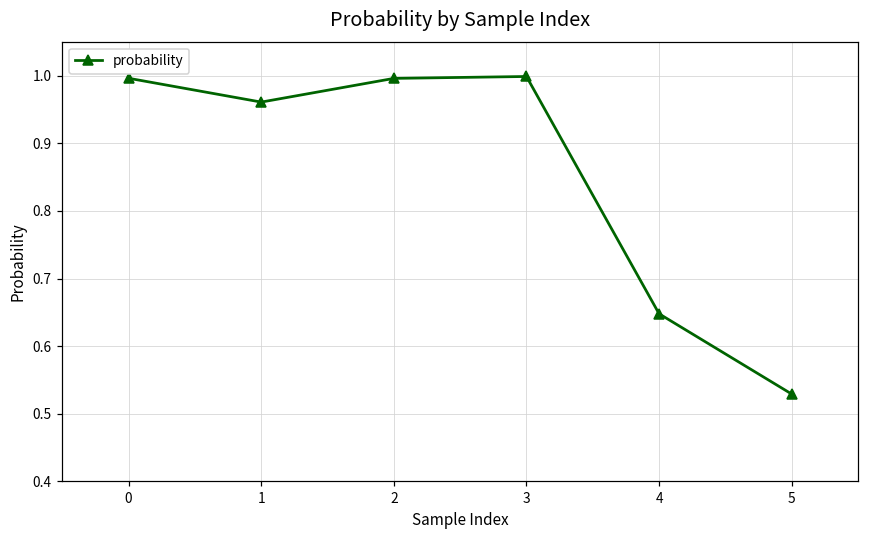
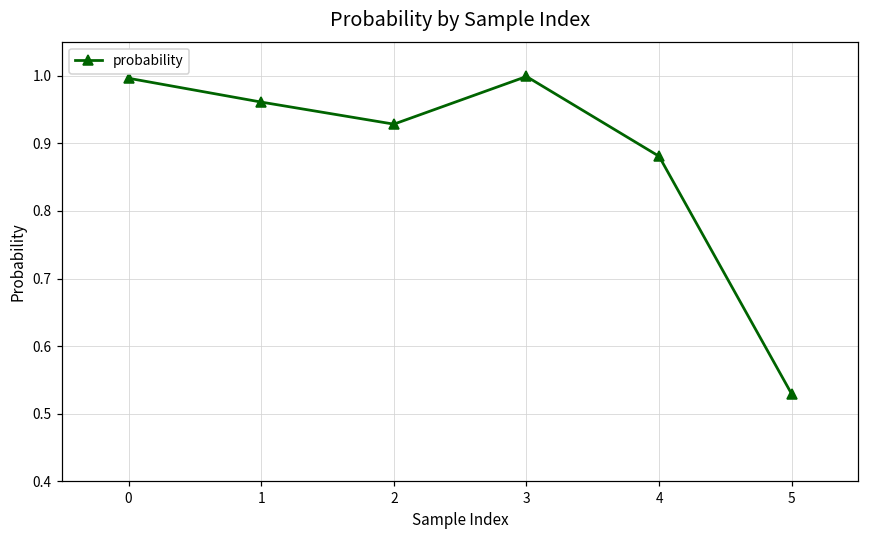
2: 1.00 -> 0.93
4: 0.65 -> 0.88
